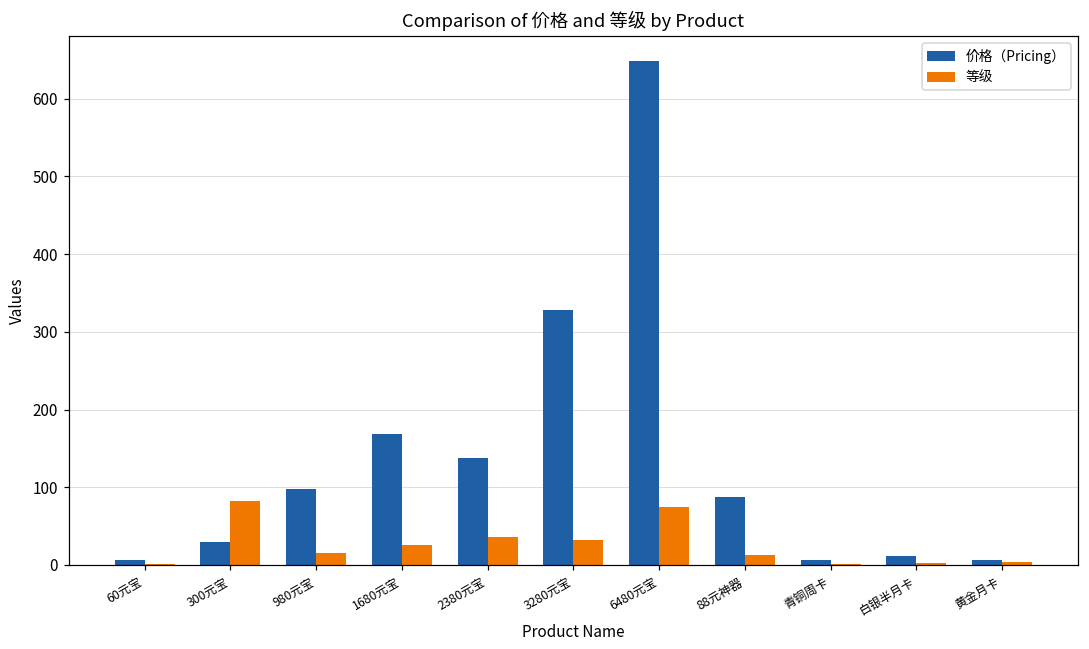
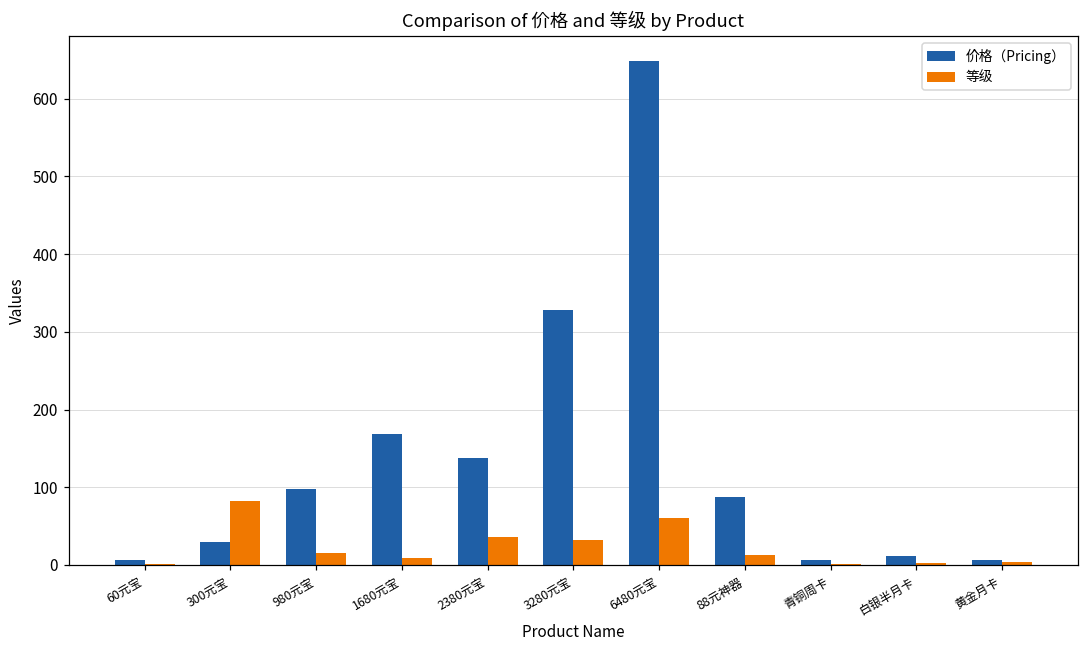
等级, 1680元宝: 30 -> 10
等级, 6480元宝: 70 -> 60
